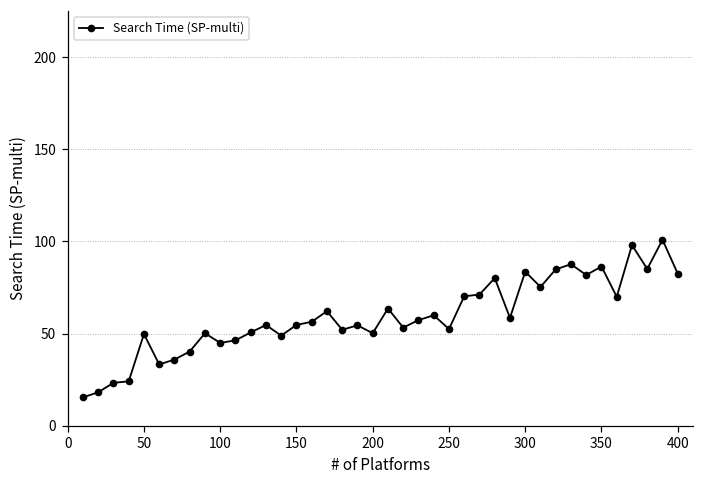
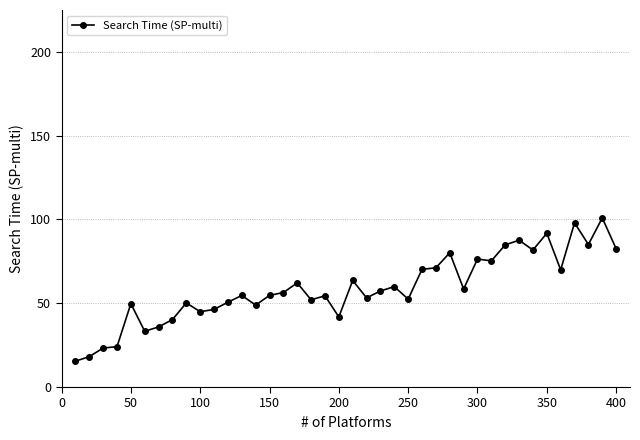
200: 50 -> 42
300: 84 -> 76
350: 86 -> 92
